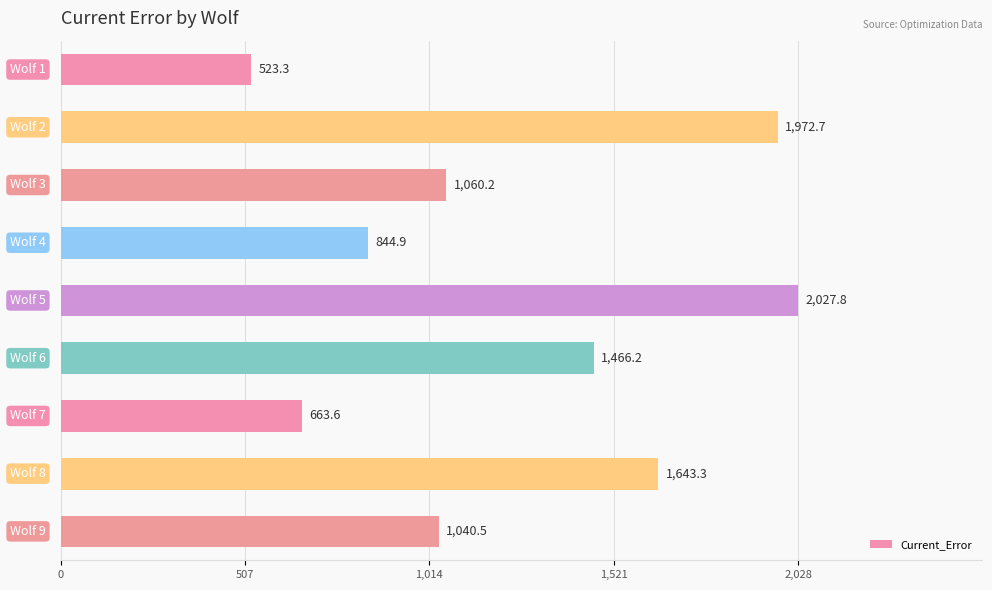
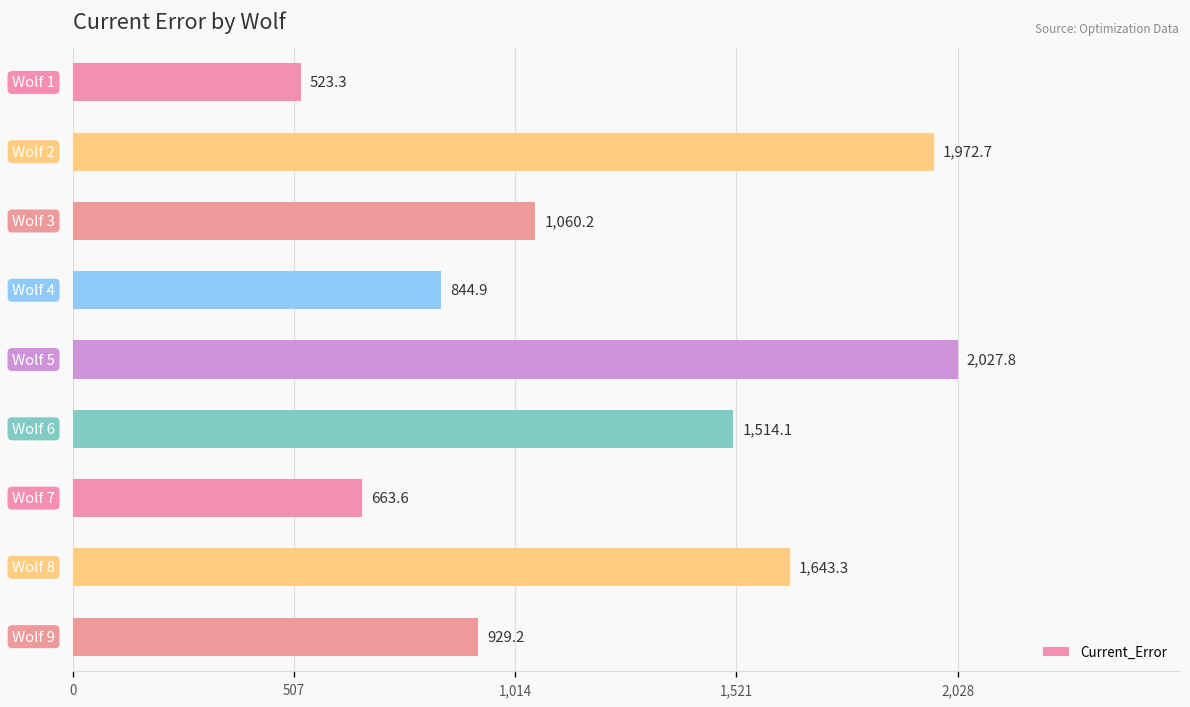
Wolf 6: 1,466.2 -> 1,514.1
Wolf 9: 1,040.5 -> 929.2
